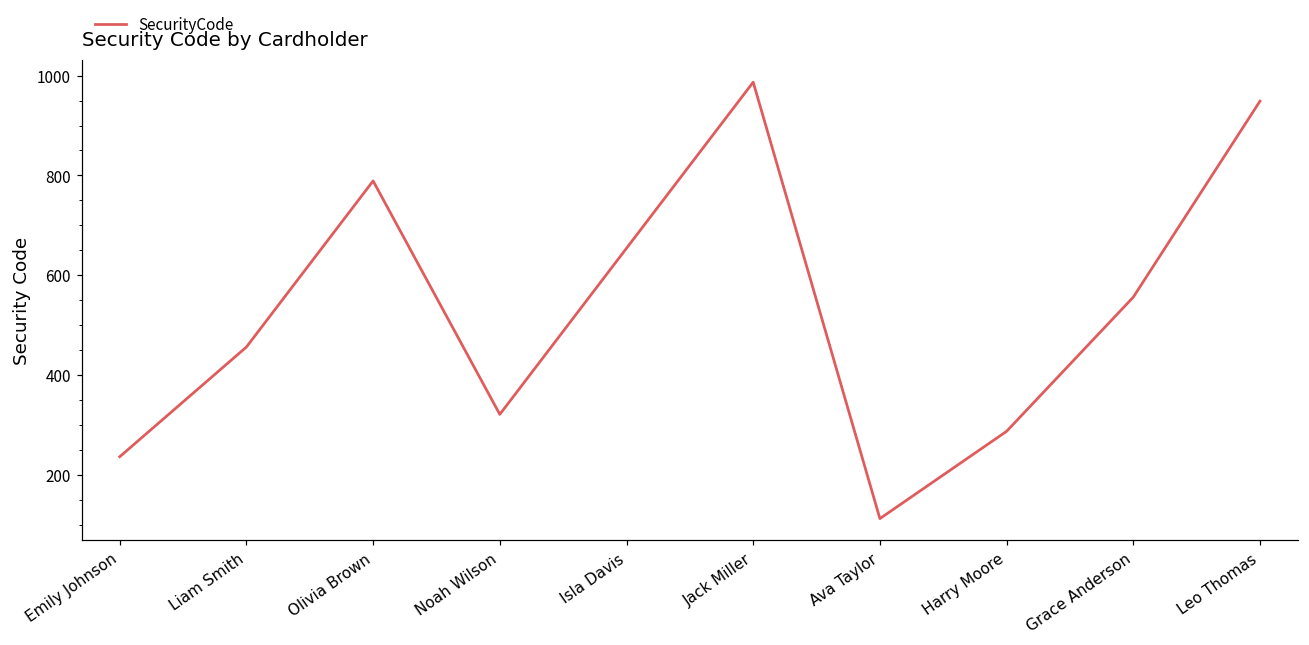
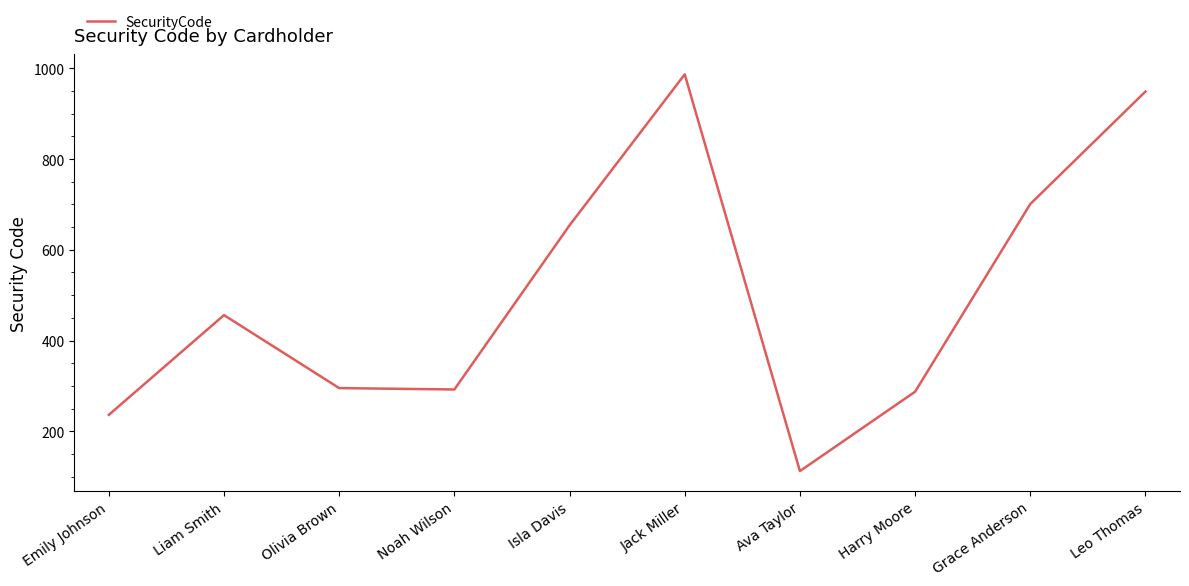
Olivia Brown: 790 -> 300
Noah Wilson: 320 -> 290
Grace Anderson: 560 -> 700
